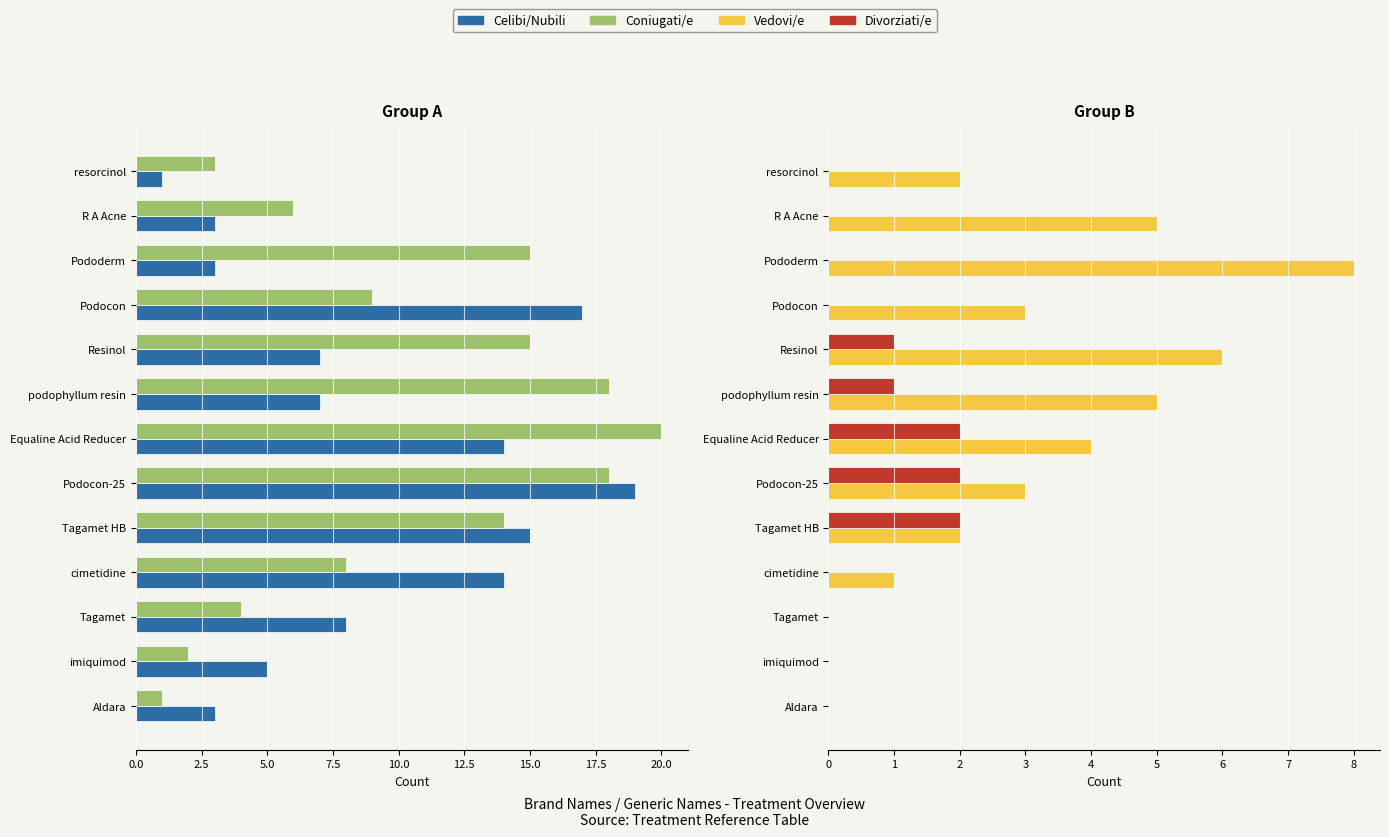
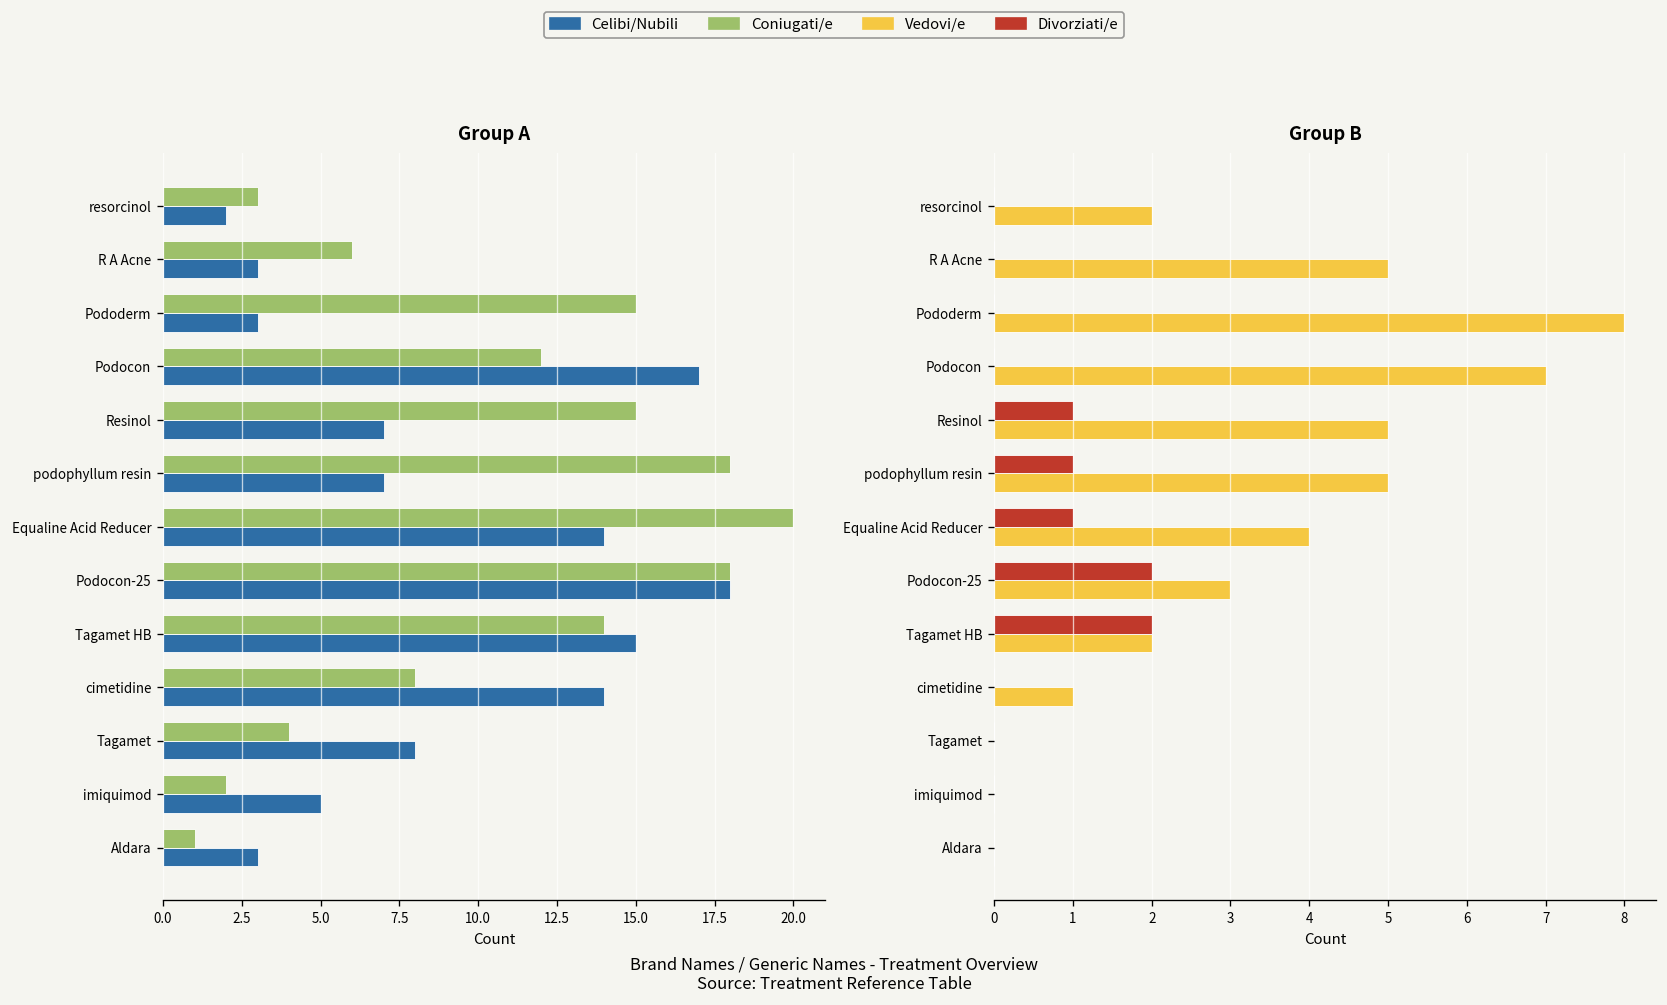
Group A, Celibi/Nubili, resorcinol: 1 -> 2
Group A, Coniugati/e, Podocon: 9 -> 12
Group A, Celibi/Nubili, Podocon-25: 19 -> 18
Group B, Vedovi/e, Podocon: 3 -> 7
Group B, Vedovi/e, Resinol: 6 -> 5
Group B, Divorziati/e, Equaline Acid Reducer: 2 -> 1
